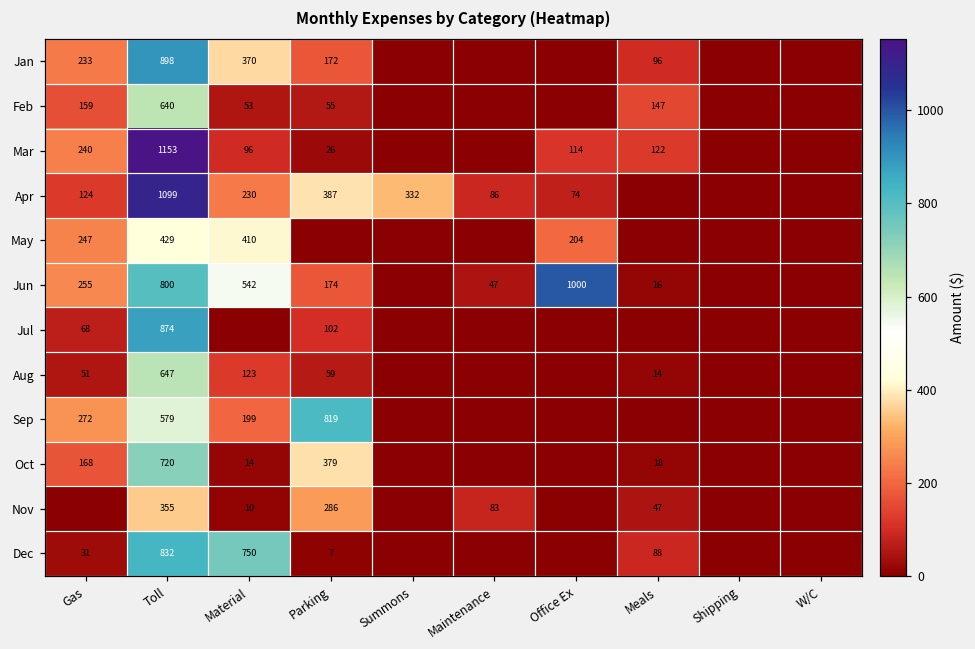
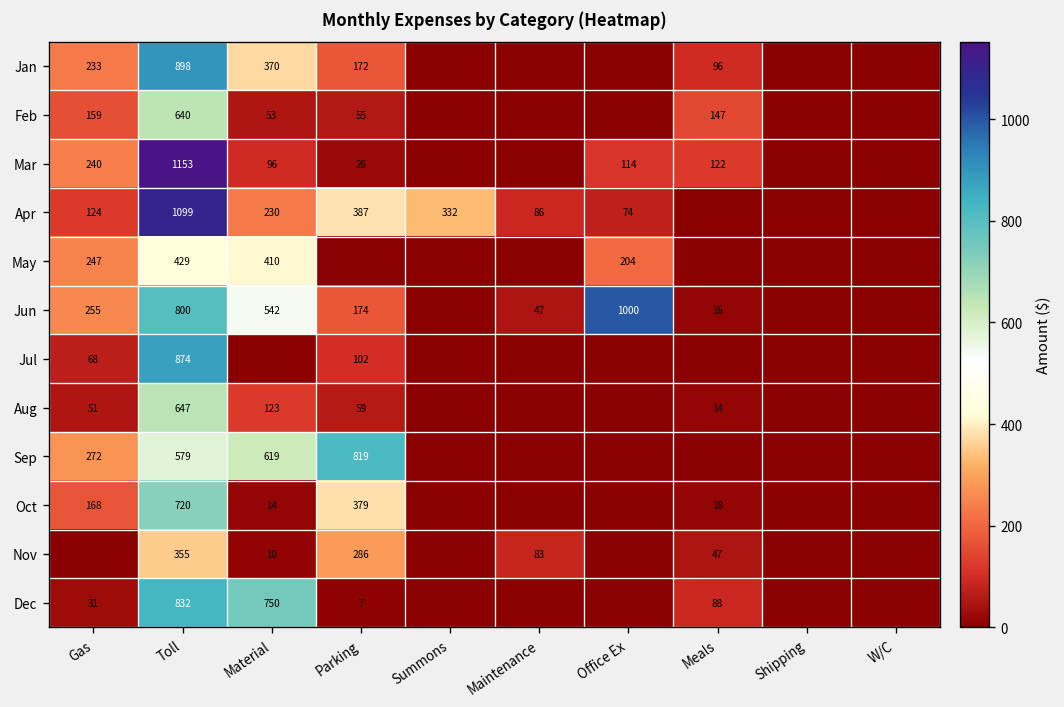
Sep, Material: 199 -> 619
